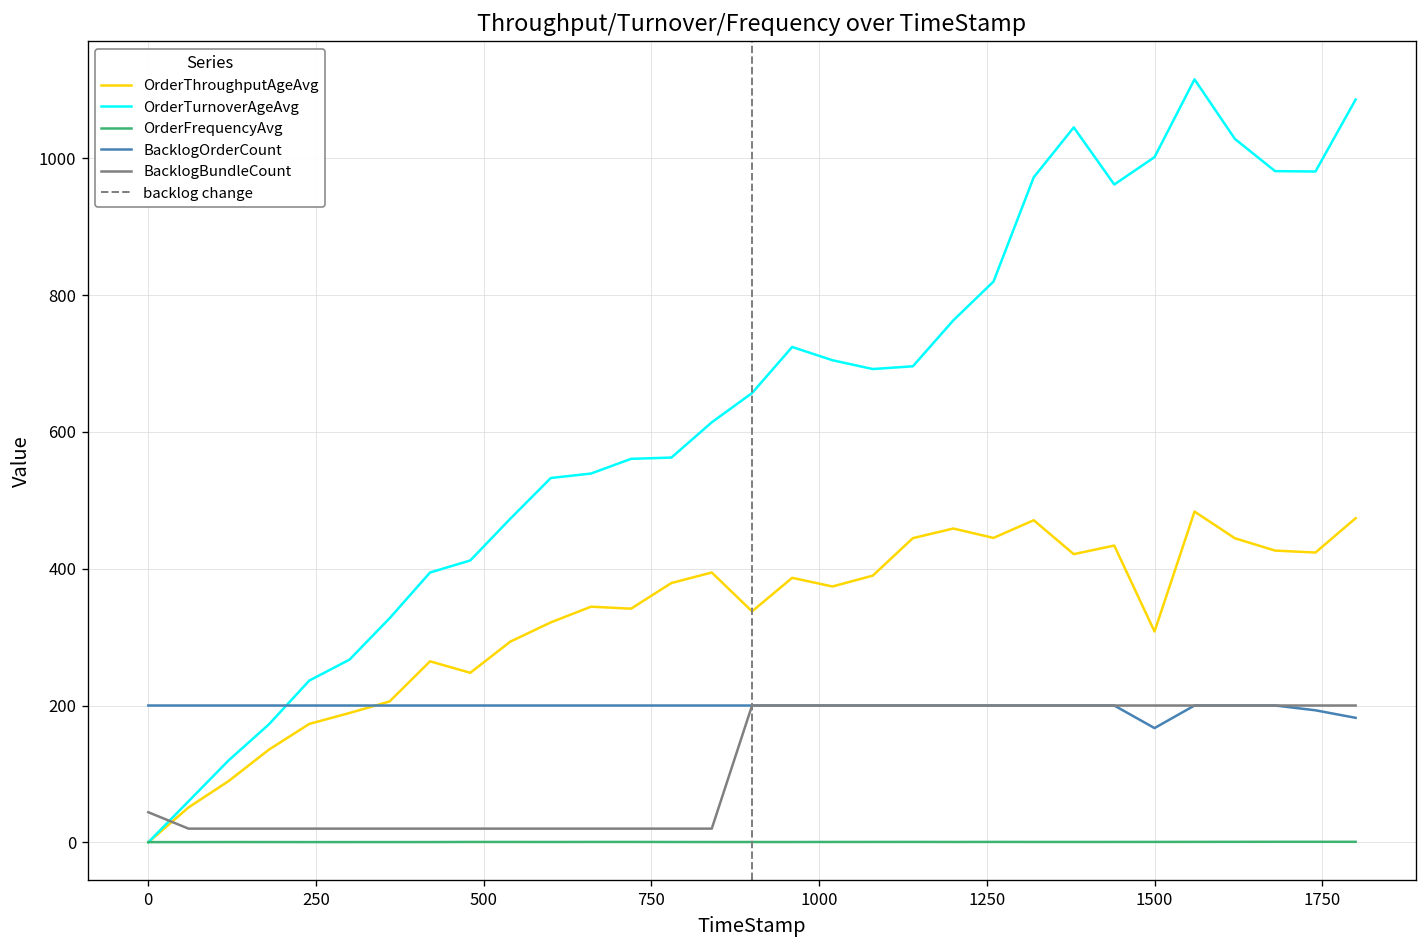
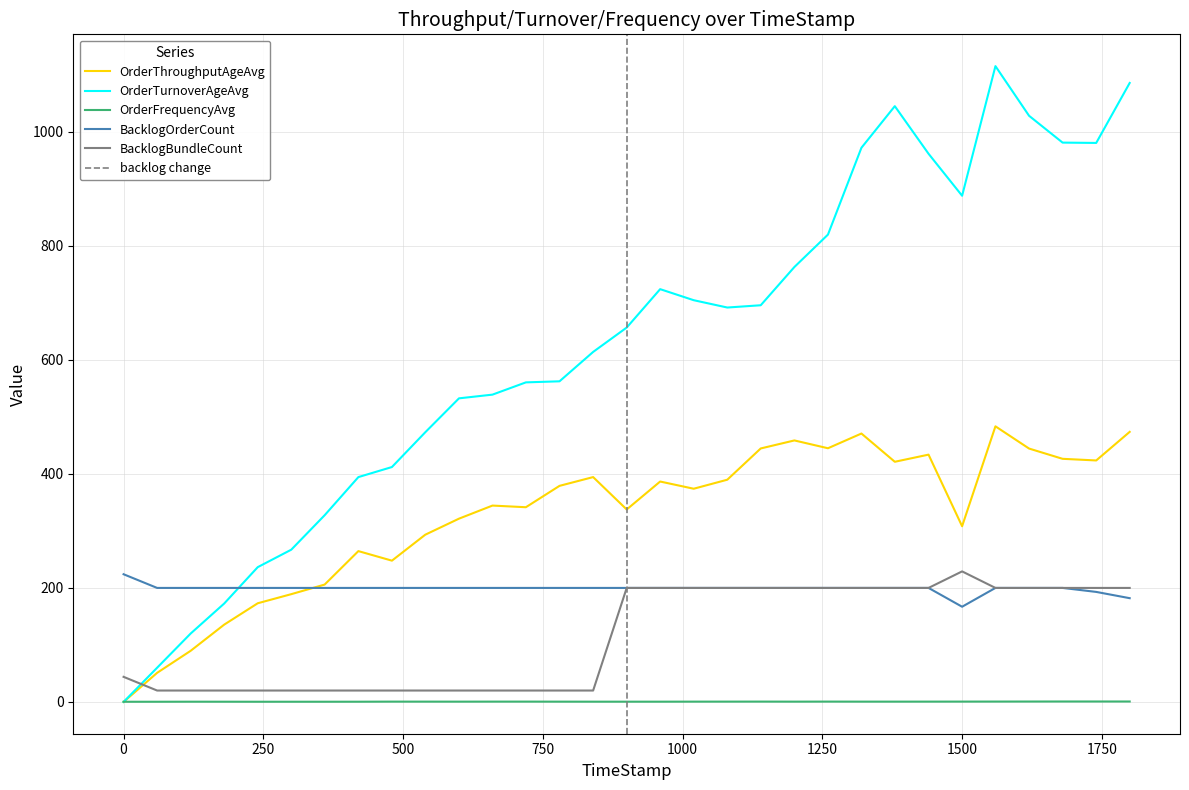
BacklogOrderCount, 0: 200 -> 220
OrderTurnoverAgeAvg, 1500: 1000 -> 890
BacklogBundleCount, 1500: 200 -> 230
